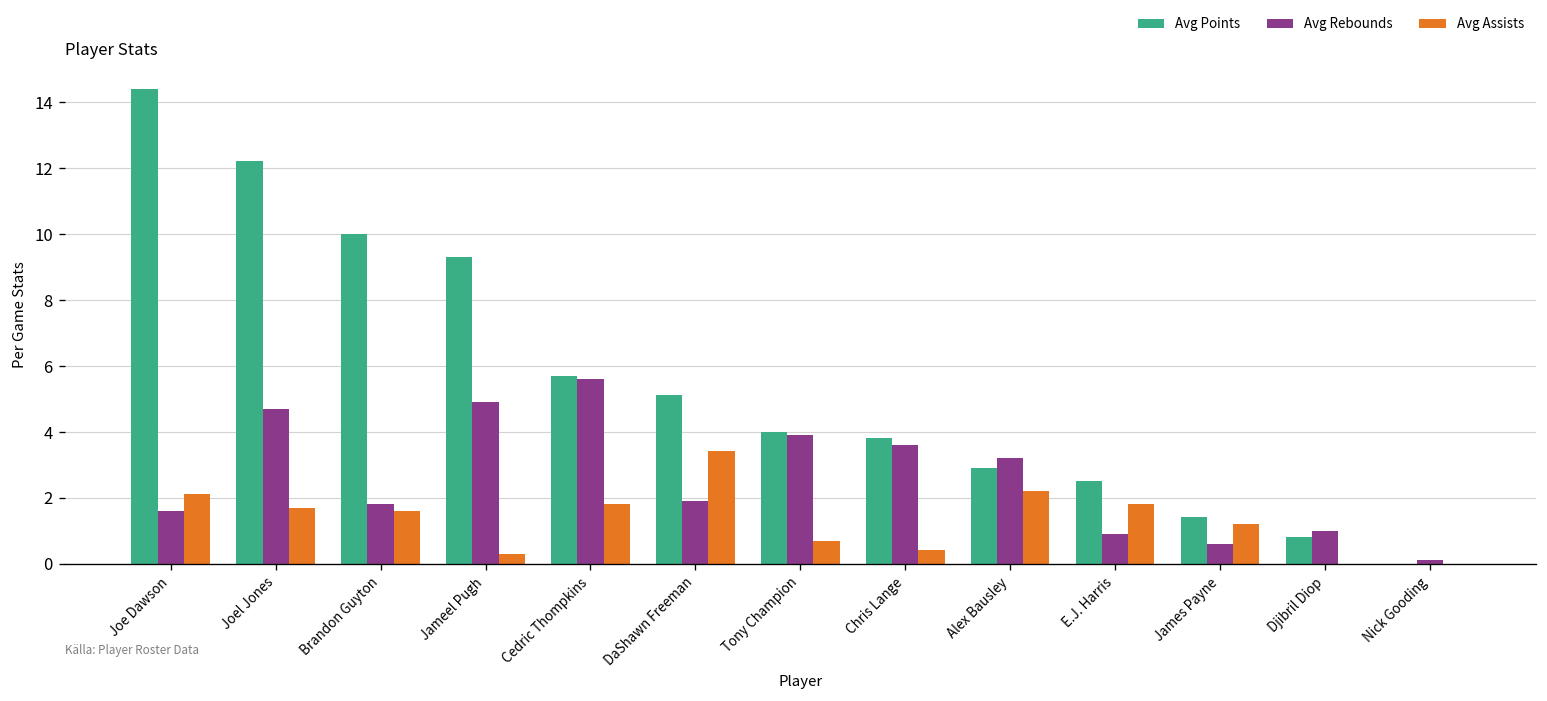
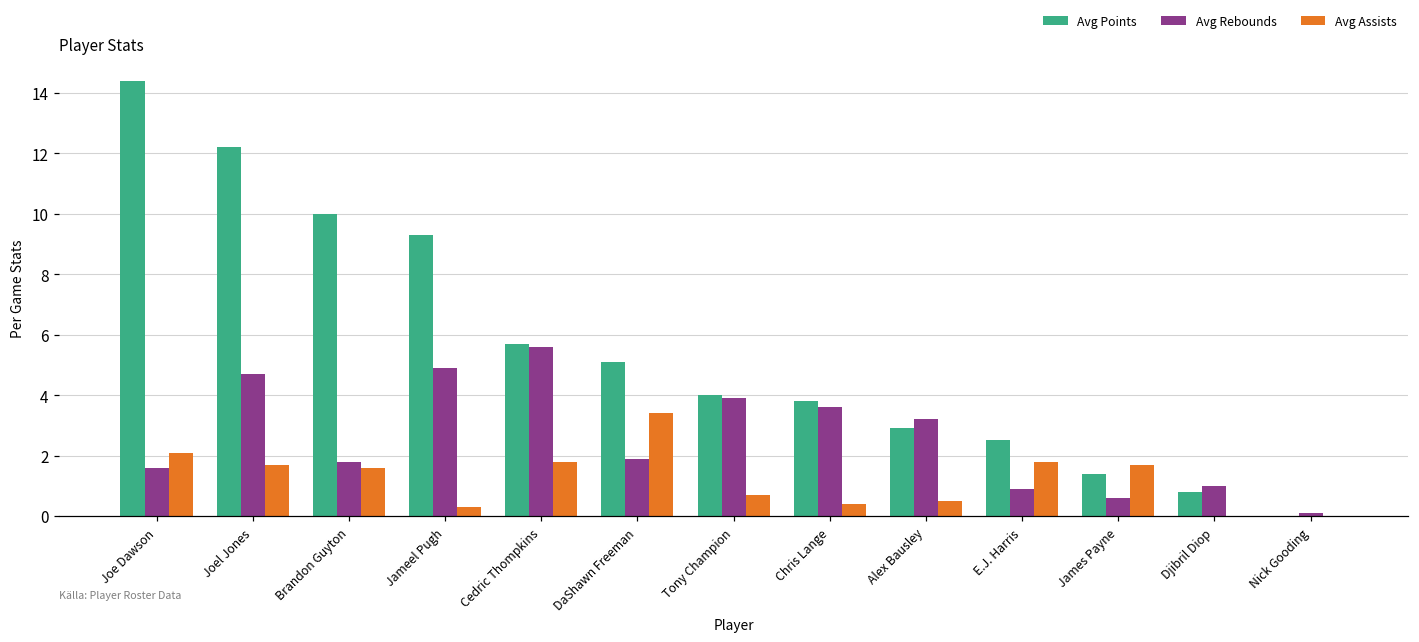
Avg Assists, Alex Bausley: 2.2 -> 0.5
Avg Assists, James Payne: 1.2 -> 1.7
